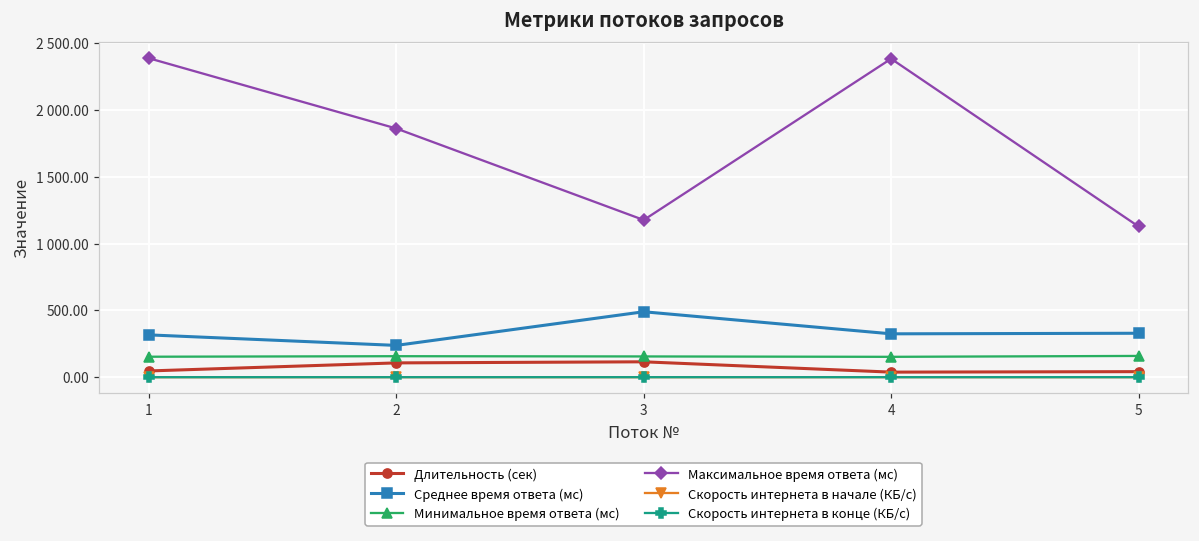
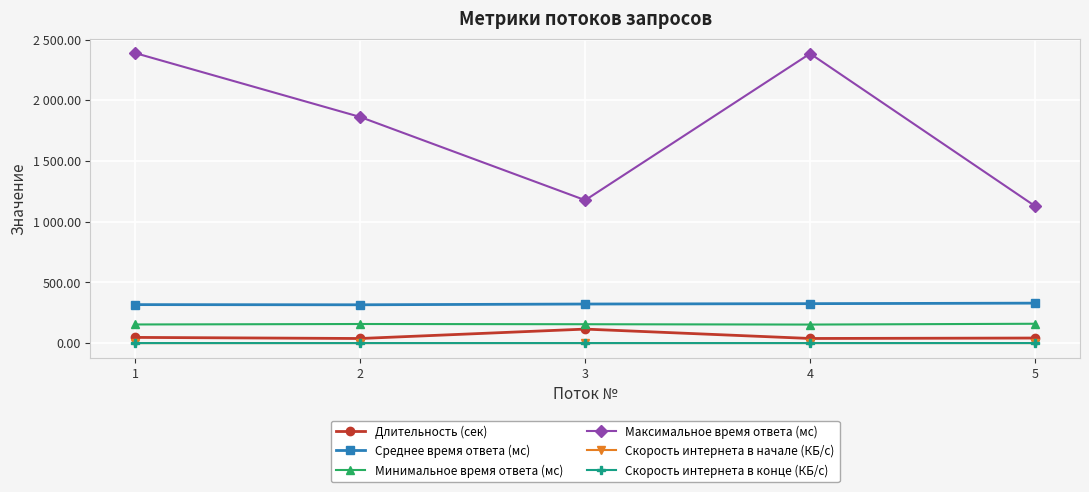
Длительность (сек), 2: 110 -> 40
Среднее время ответа (мс), 2: 240 -> 320
Среднее время ответа (мс), 3: 490 -> 320
